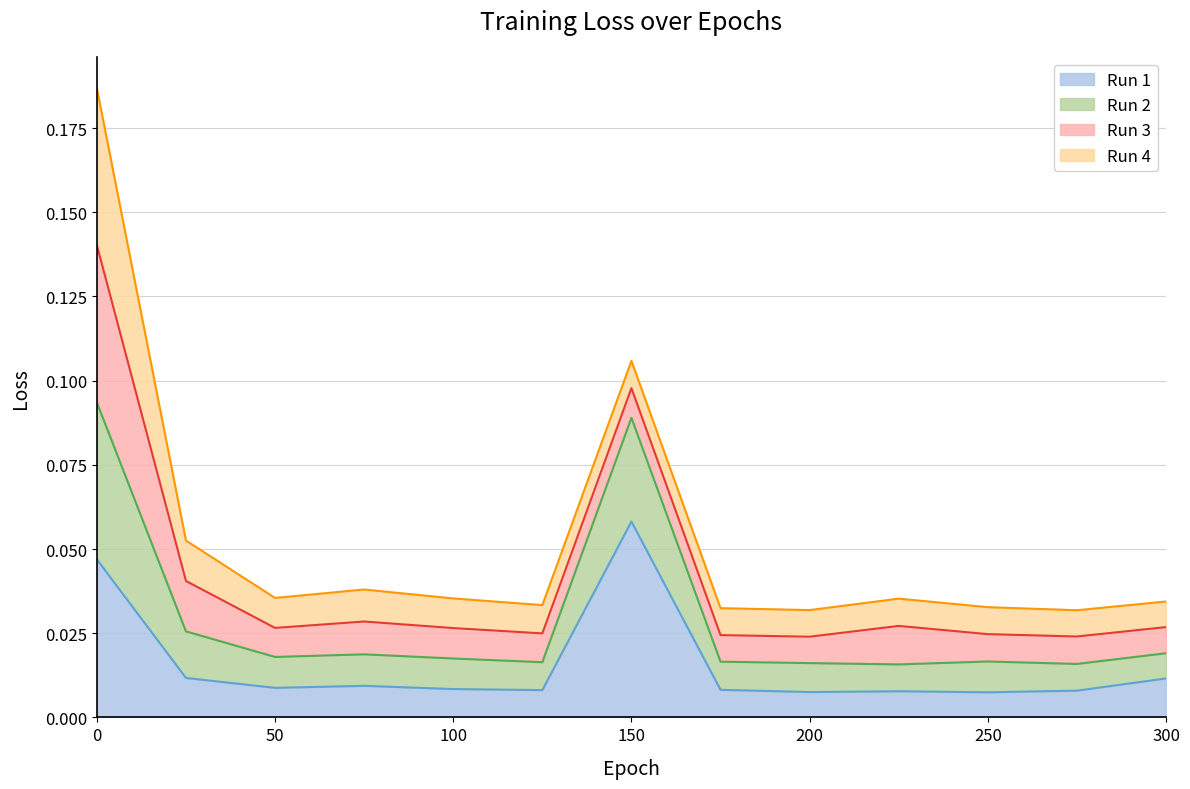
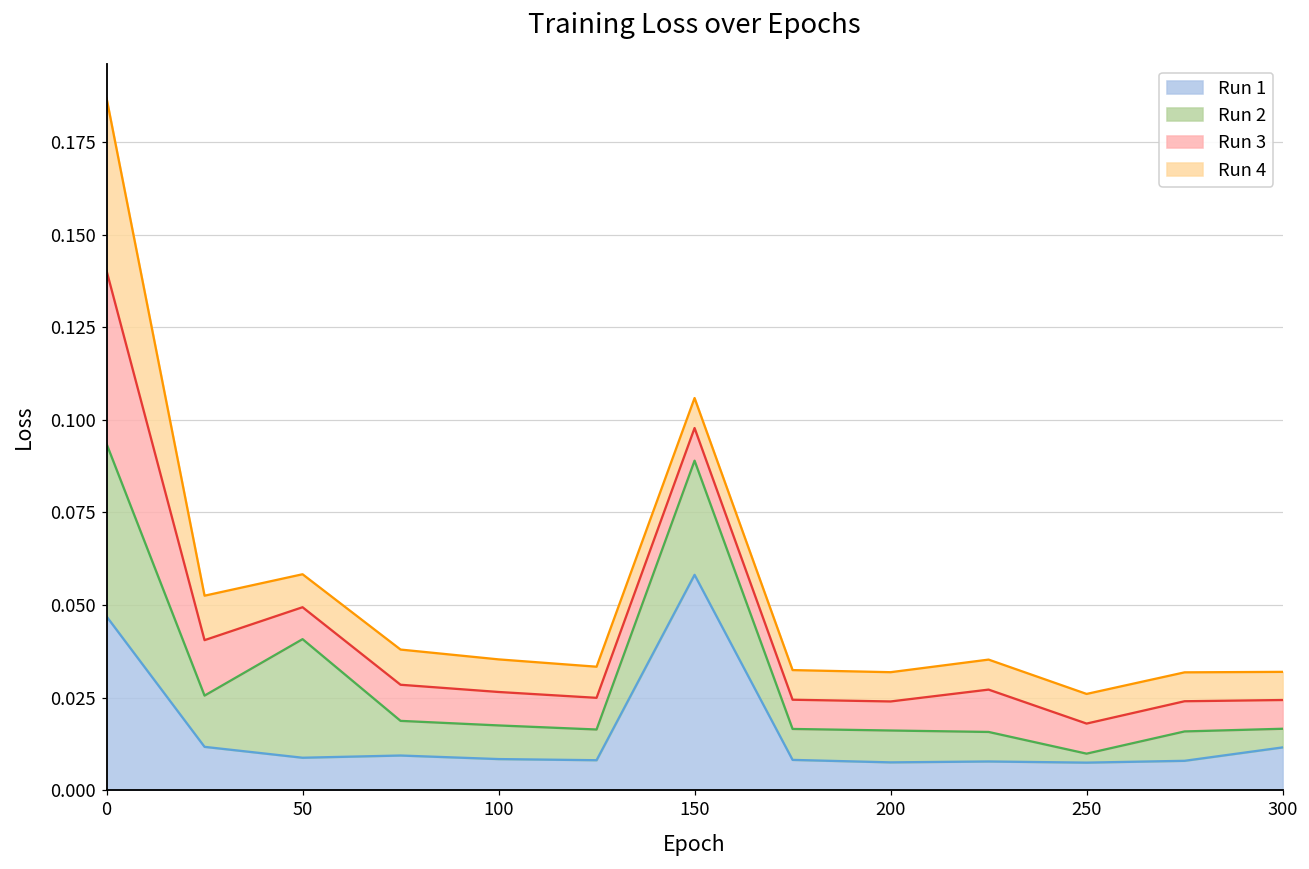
Run 2, 50: 0.009 -> 0.032
Run 2, 250: 0.009 -> 0.002
Run 2, 300: 0.007 -> 0.005
